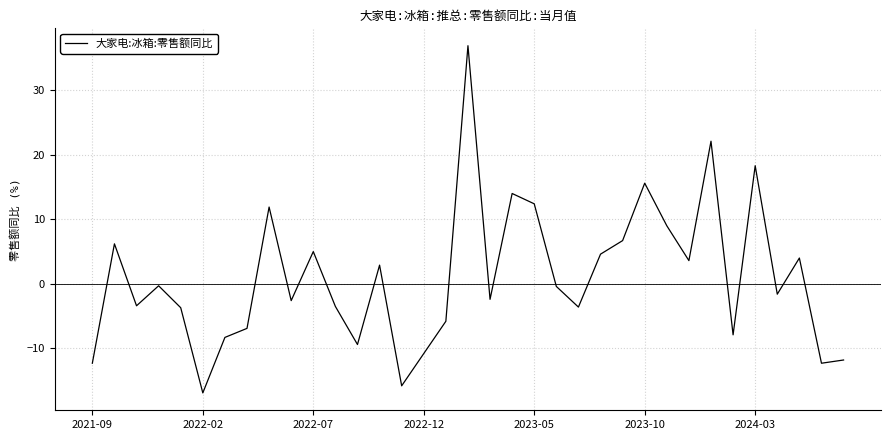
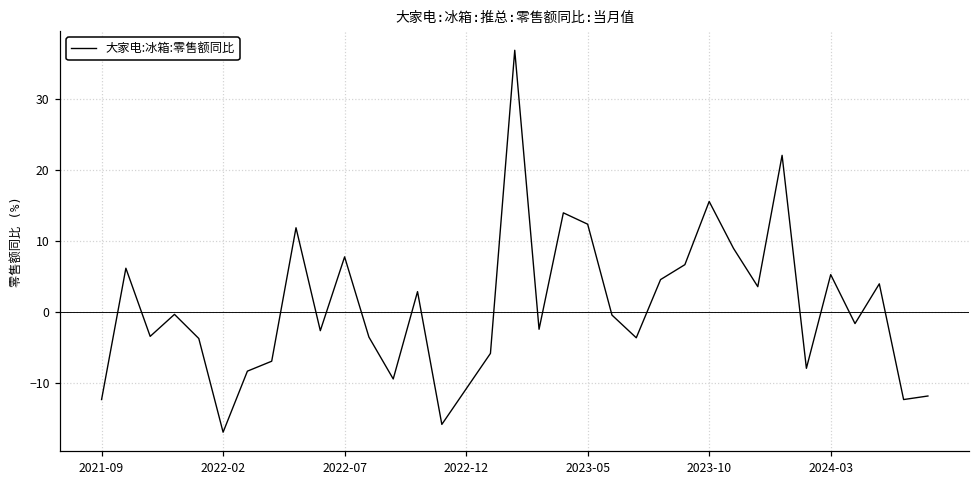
2022-07: 5 -> 8
2024-03: 18 -> 5
